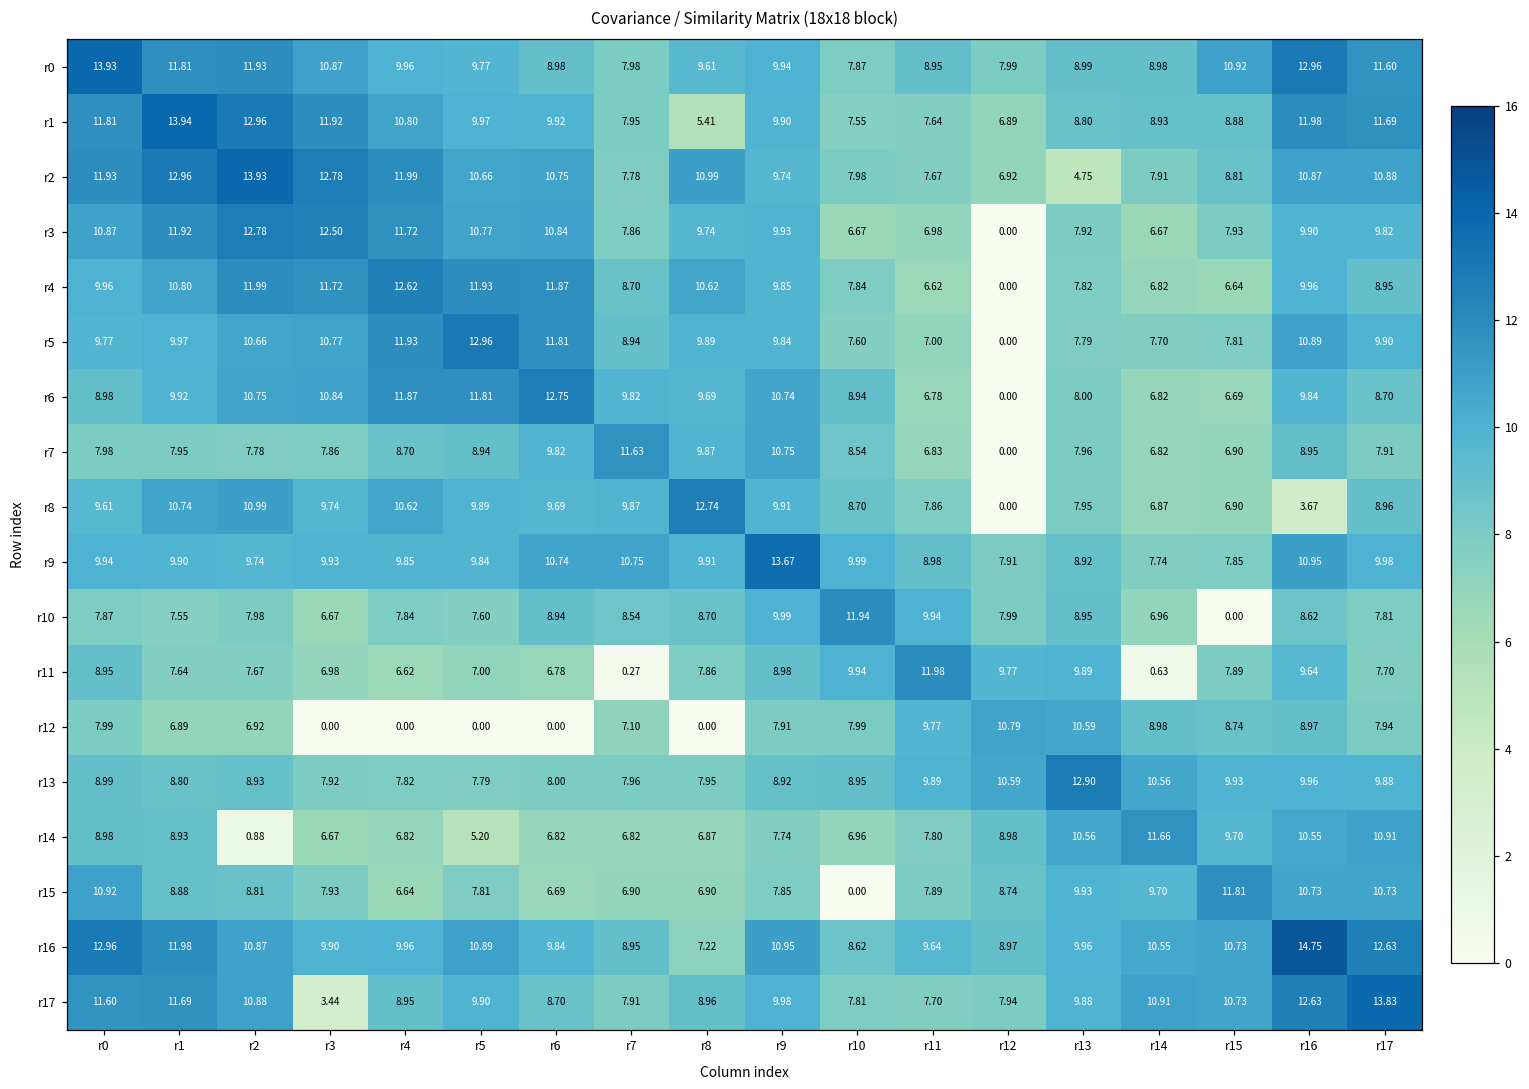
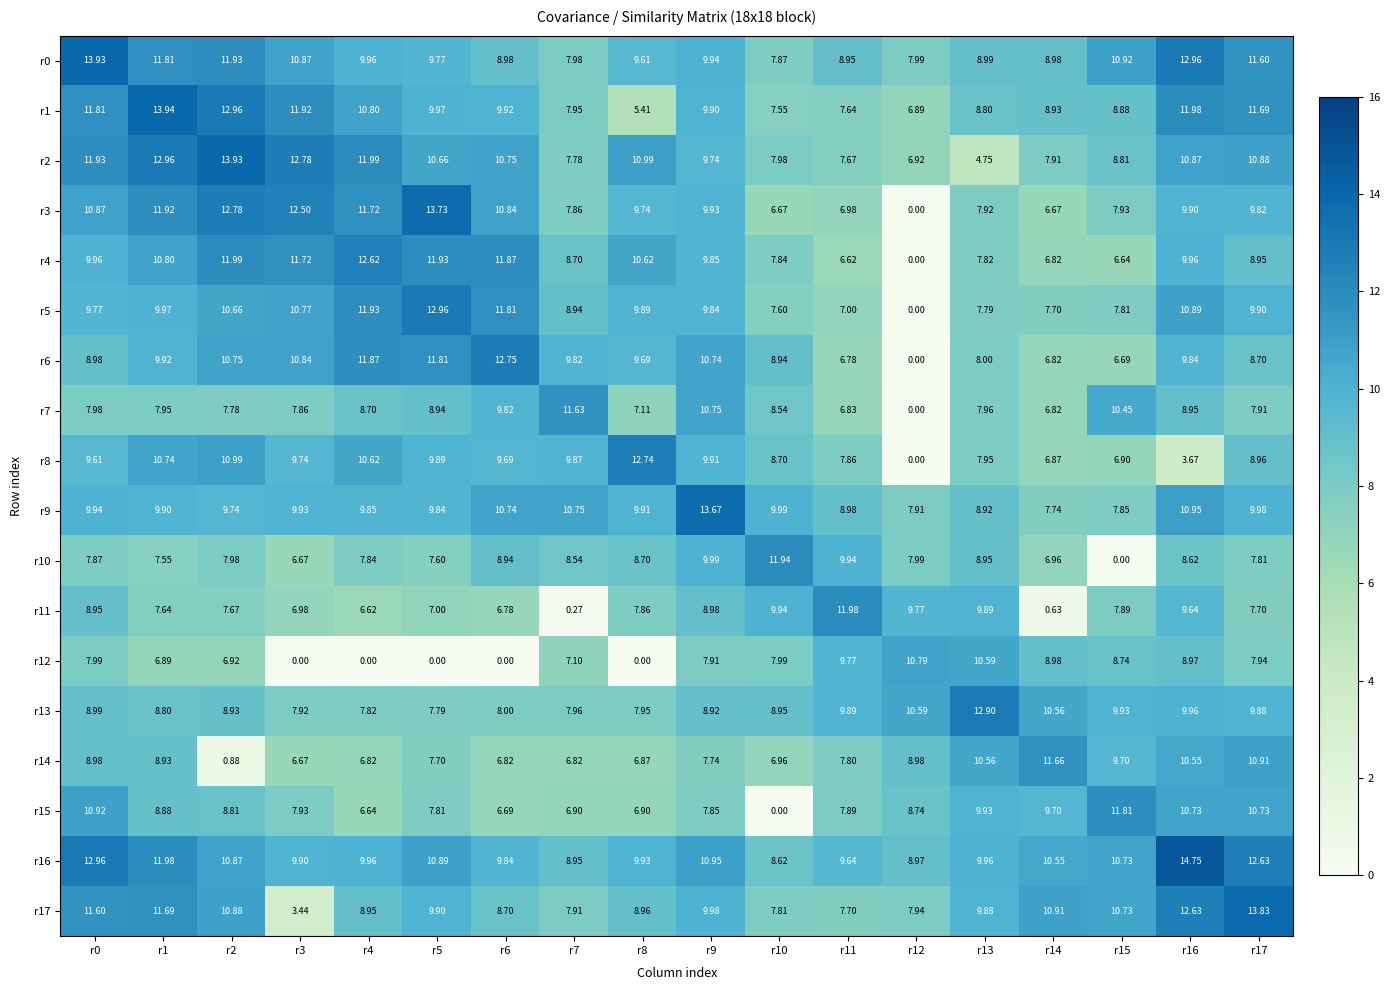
r3, r5: 10.77 -> 13.73
r7, r8: 9.87 -> 7.11
r7, r15: 6.90 -> 10.45
r14, r5: 5.20 -> 7.70
r16, r8: 7.22 -> 9.93
